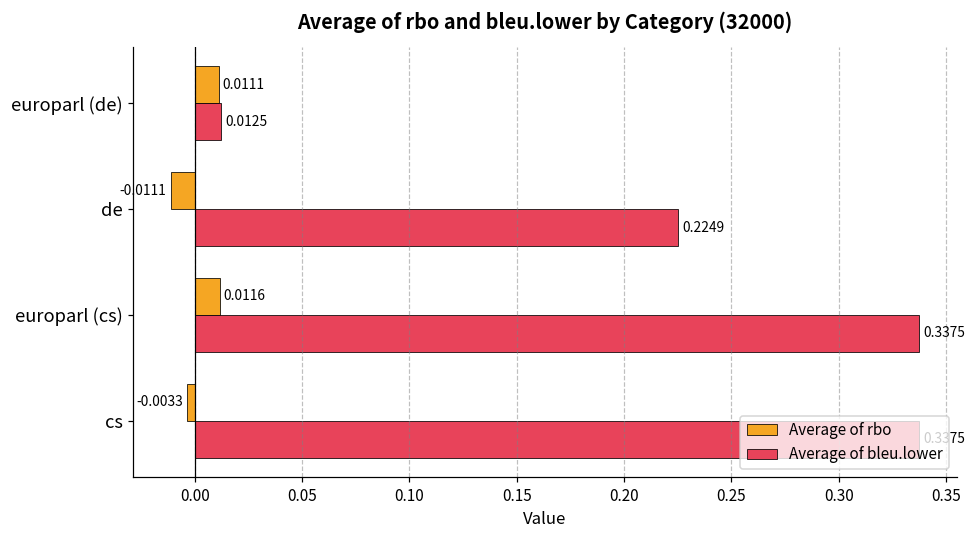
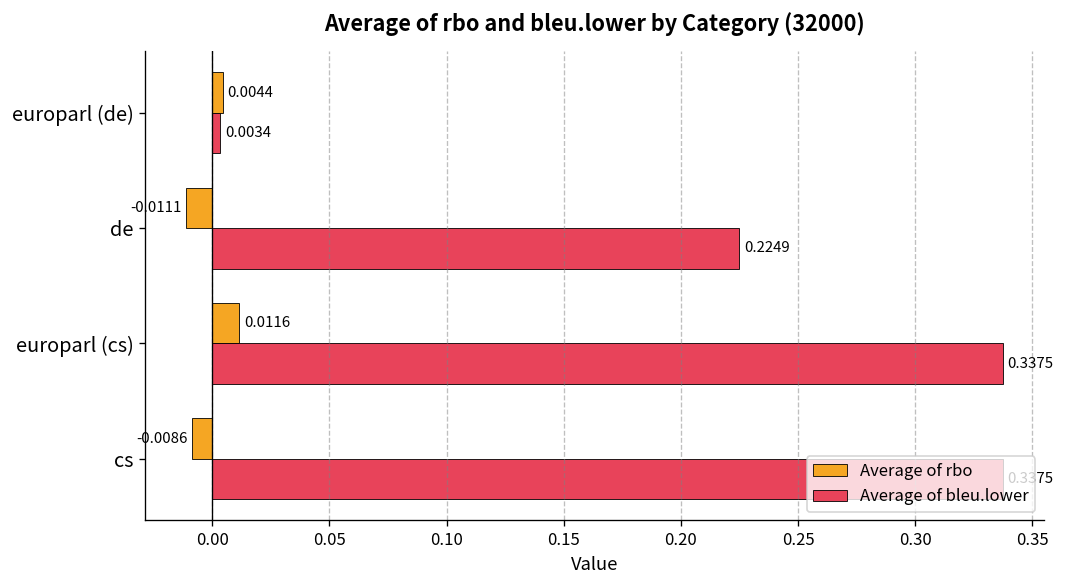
Average of rbo, europarl (de): 0.0111 -> 0.0044
Average of bleu.lower, europarl (de): 0.0125 -> 0.0034
Average of rbo, cs: -0.0033 -> -0.0086
